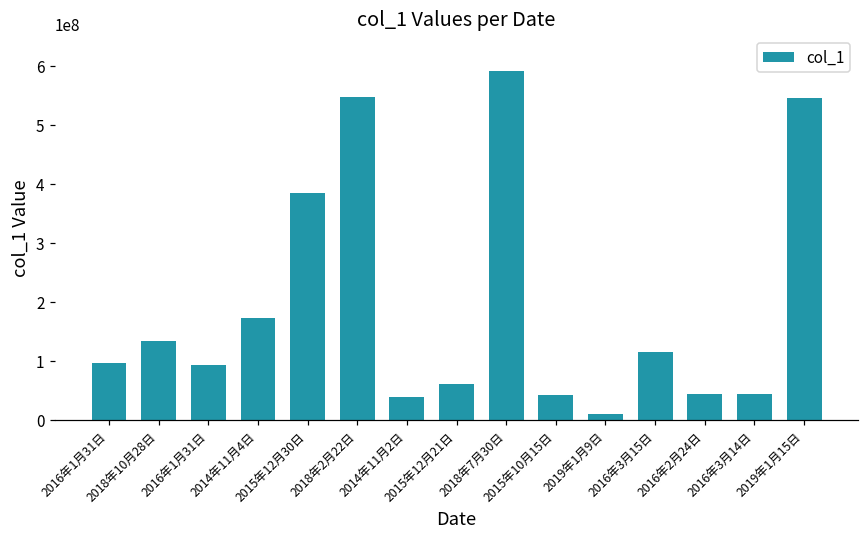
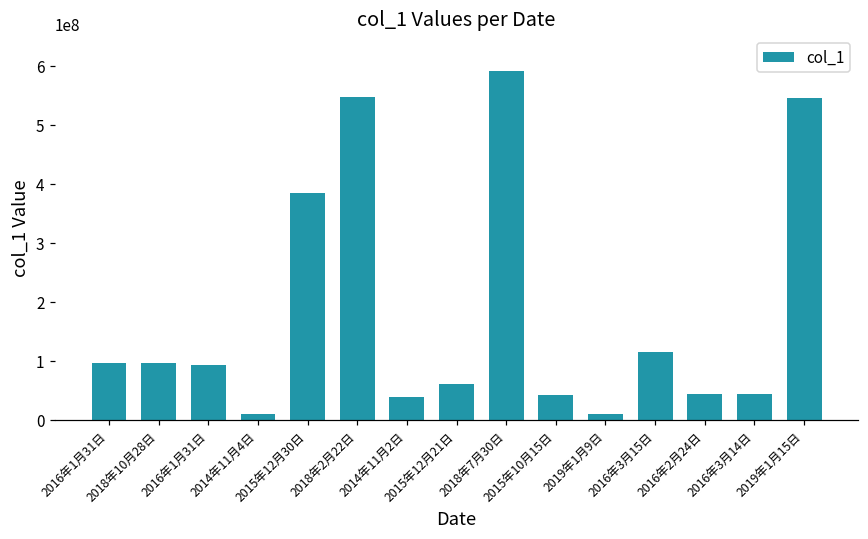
2018年10月28日: 130000000 -> 100000000
2014年11月4日: 170000000 -> 10000000
